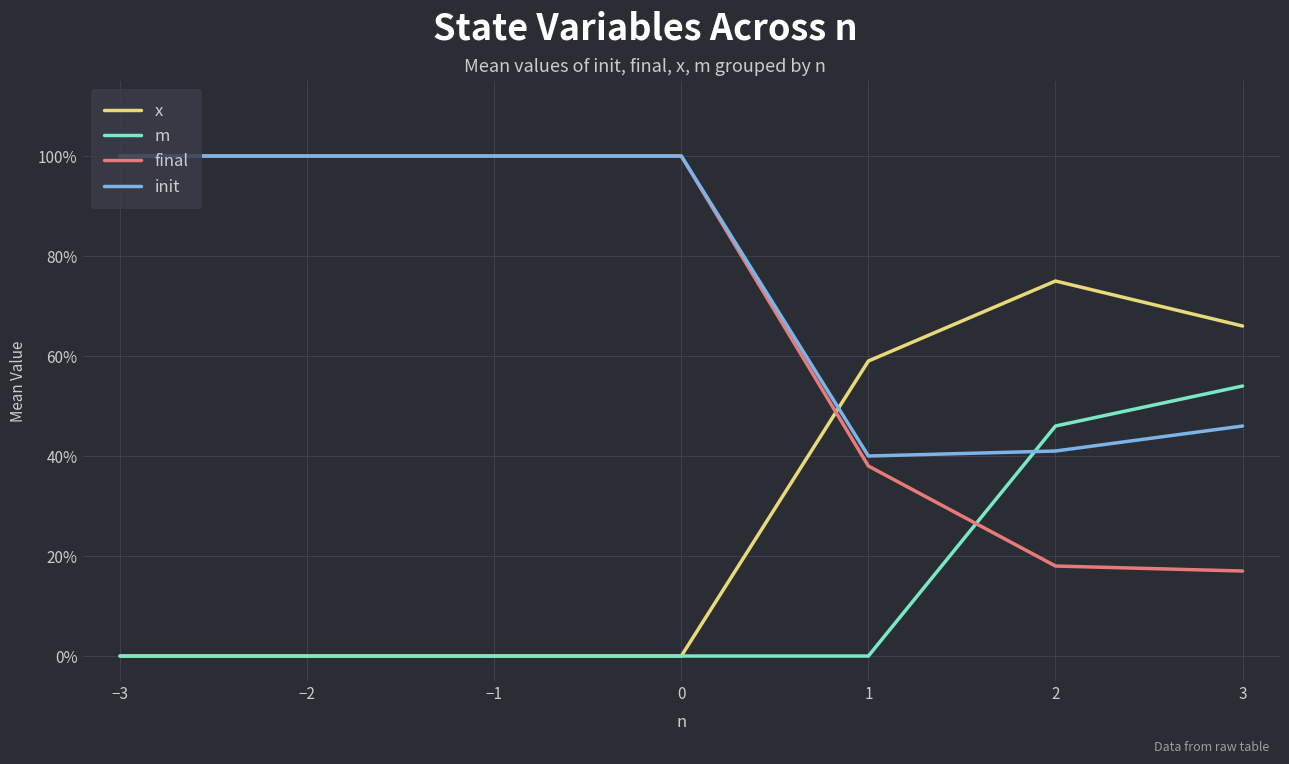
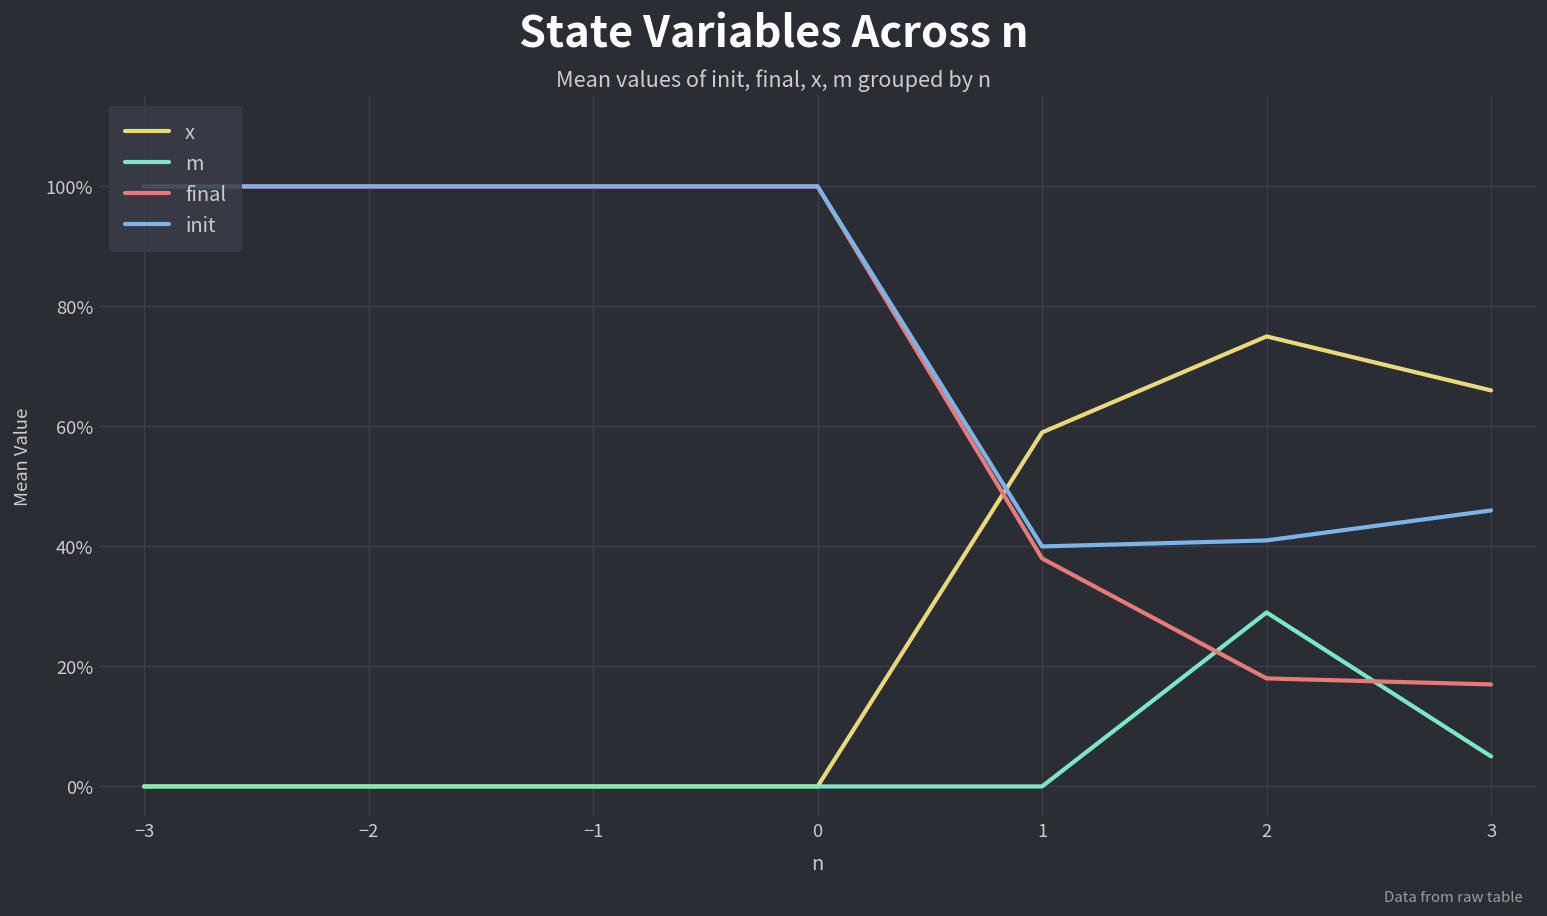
m, 2: 46% -> 29%
m, 3: 54% -> 5%
